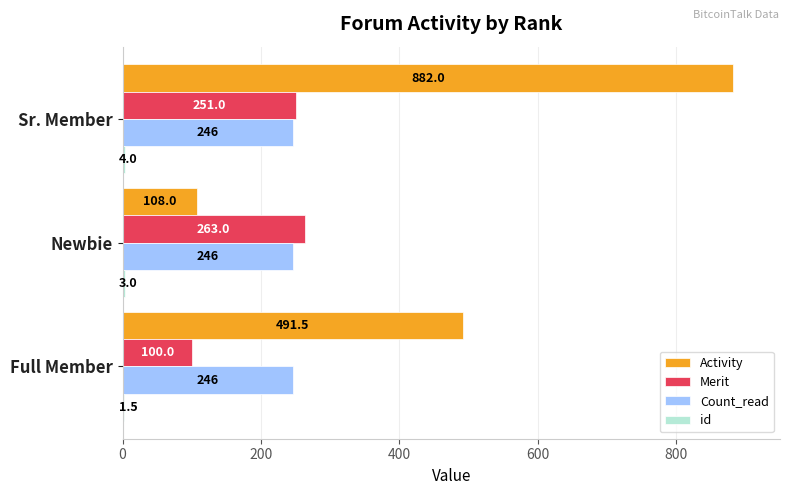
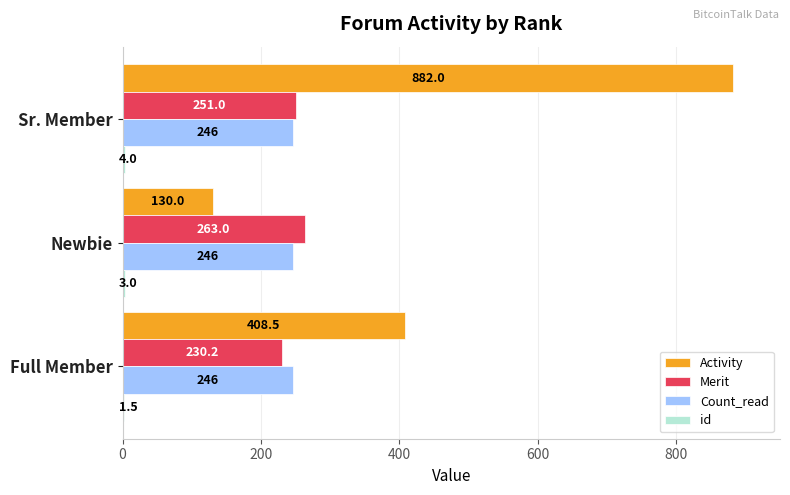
Activity, Newbie: 108.0 -> 130.0
Activity, Full Member: 491.5 -> 408.5
Merit, Full Member: 100.0 -> 230.2
